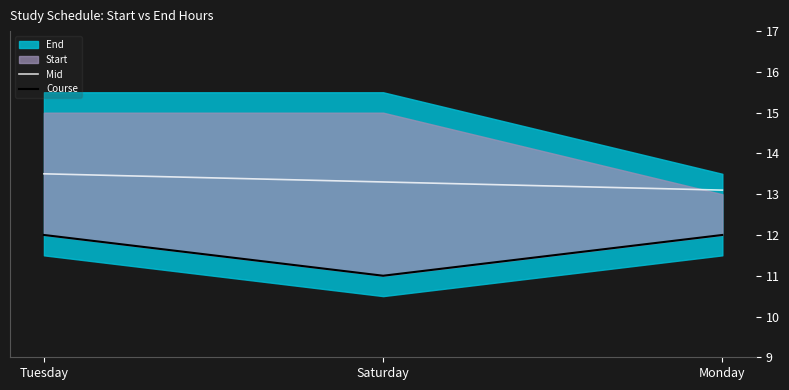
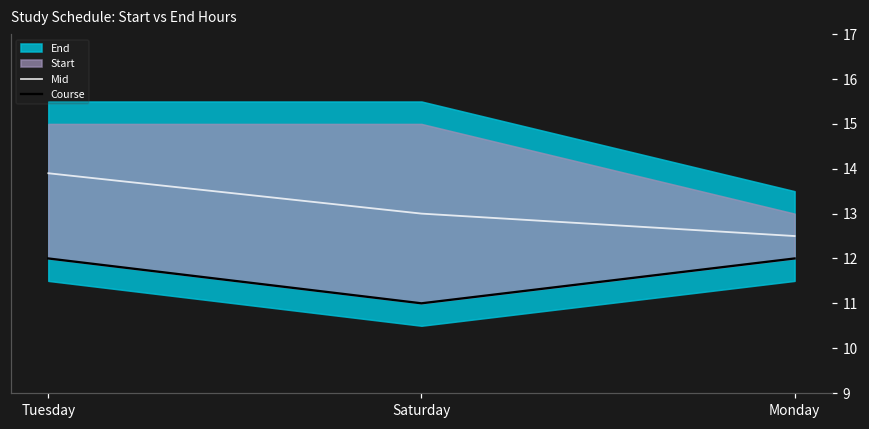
Mid, Tuesday: 13.5 -> 13.9
Mid, Saturday: 13.3 -> 13.0
Mid, Monday: 13.1 -> 12.5
